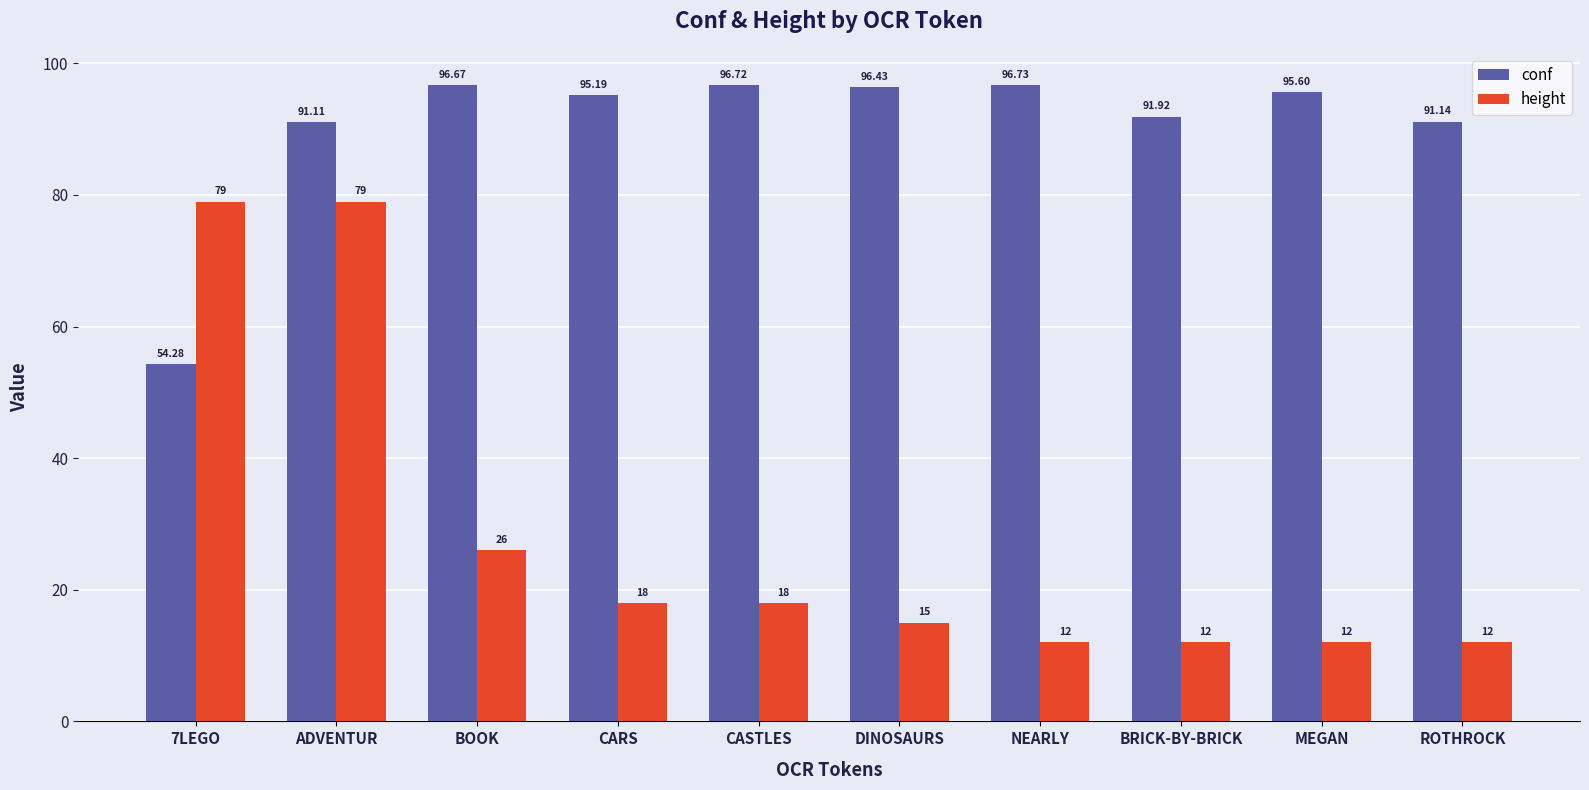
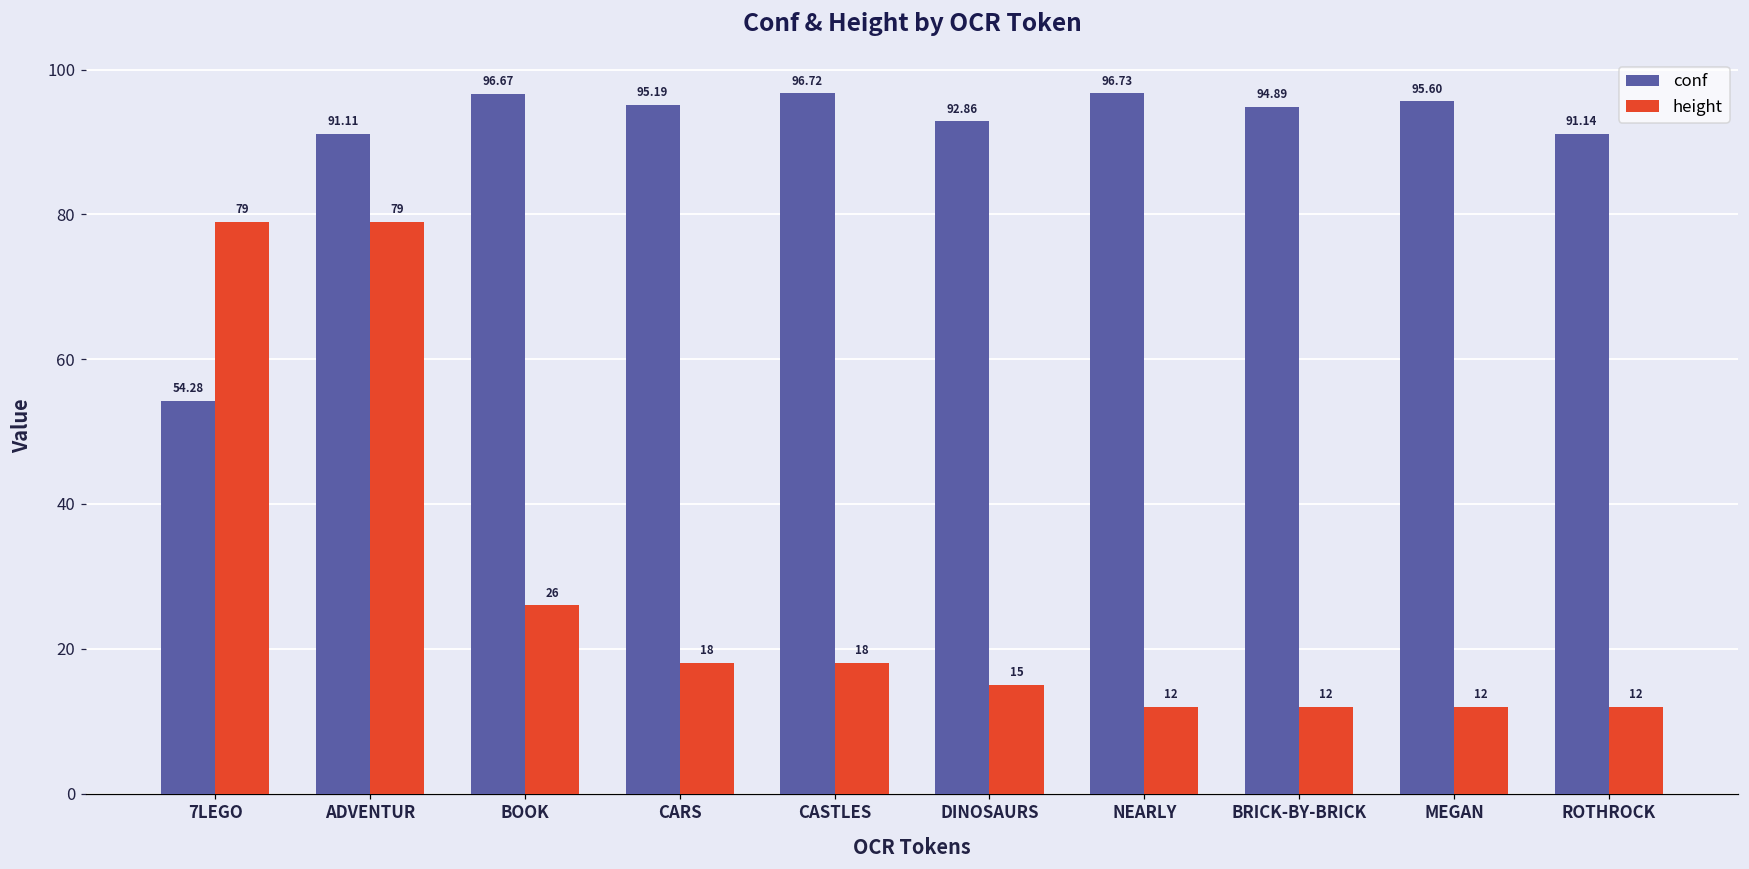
conf, DINOSAURS: 96.43 -> 92.86
conf, BRICK-BY-BRICK: 91.92 -> 94.89
